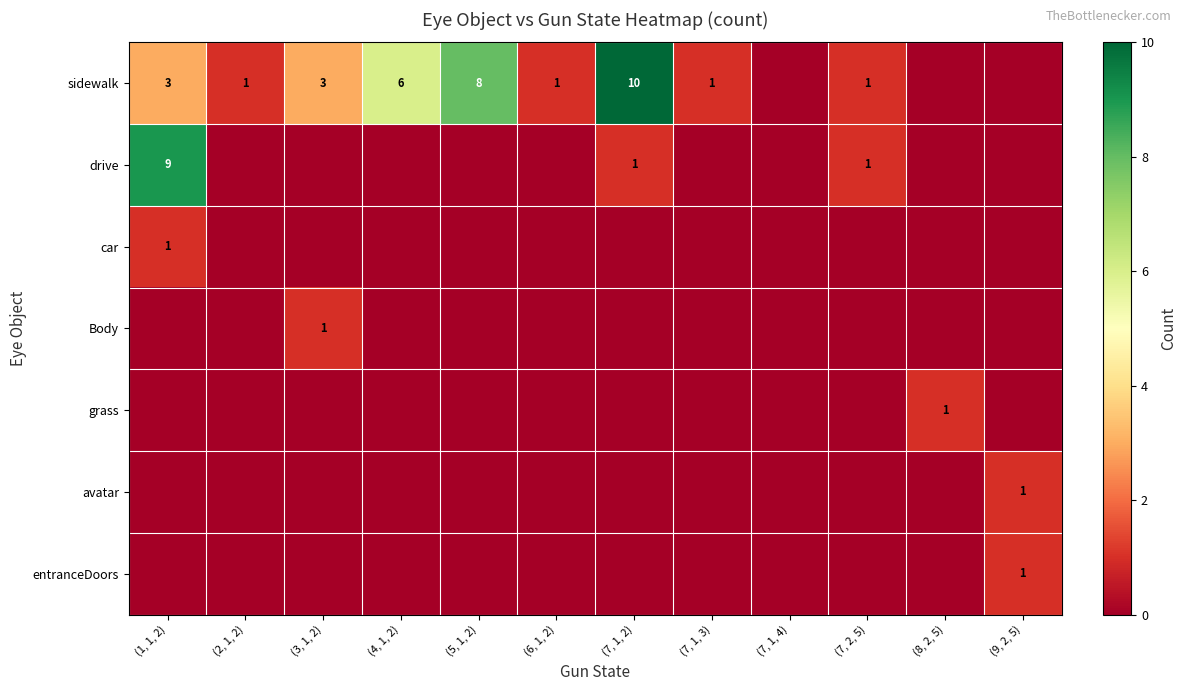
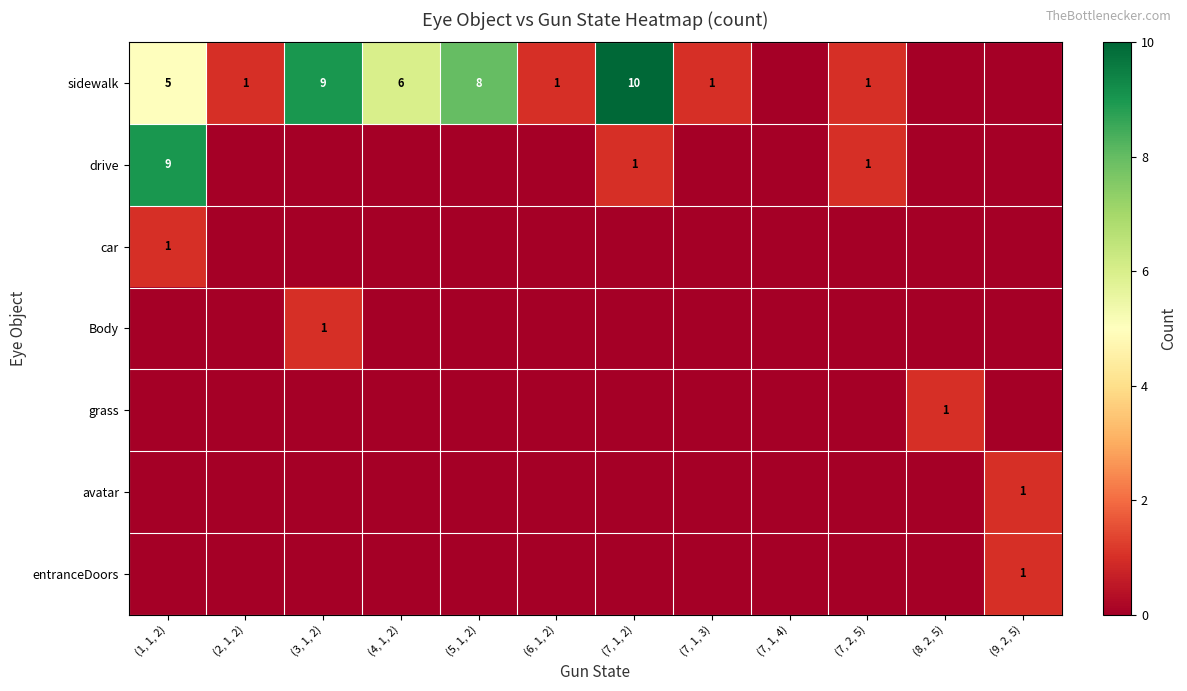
sidewalk, (1, 1, 2): 3 -> 5
sidewalk, (3, 1, 2): 3 -> 9
